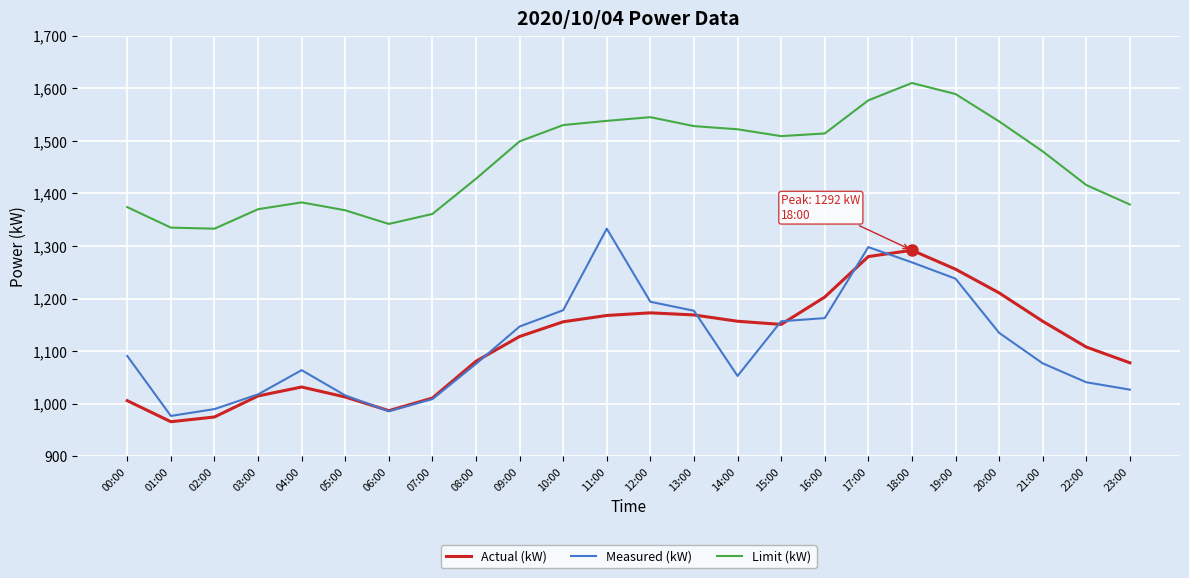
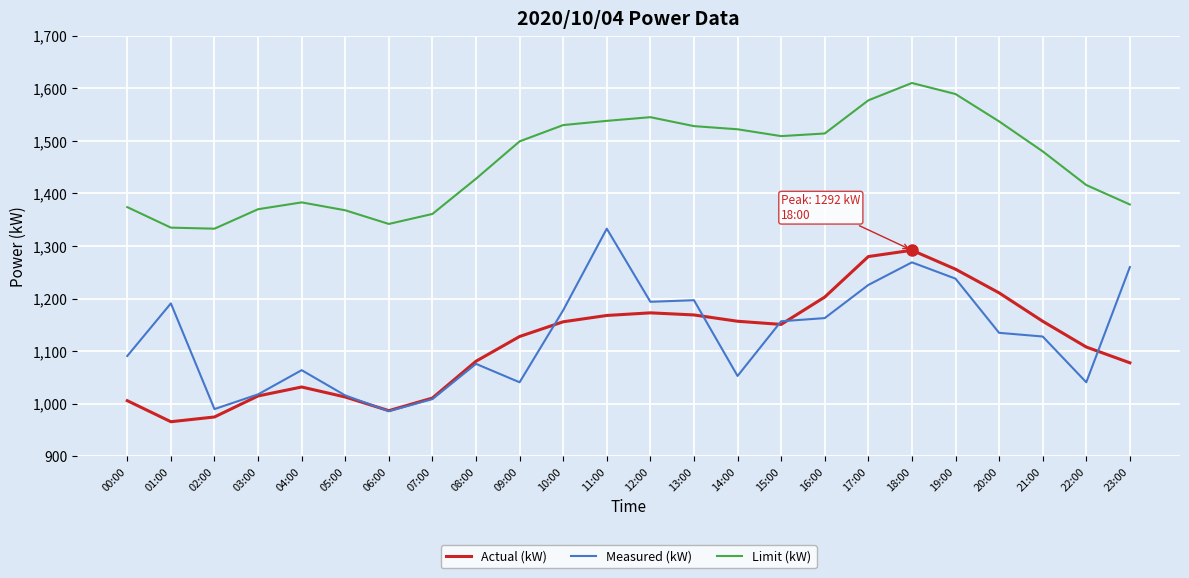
Measured (kW), 01:00: 980 -> 1,190
Measured (kW), 09:00: 1,150 -> 1,040
Measured (kW), 13:00: 1,180 -> 1,200
Measured (kW), 17:00: 1,300 -> 1,230
Measured (kW), 21:00: 1,080 -> 1,130
Measured (kW), 23:00: 1,030 -> 1,260
